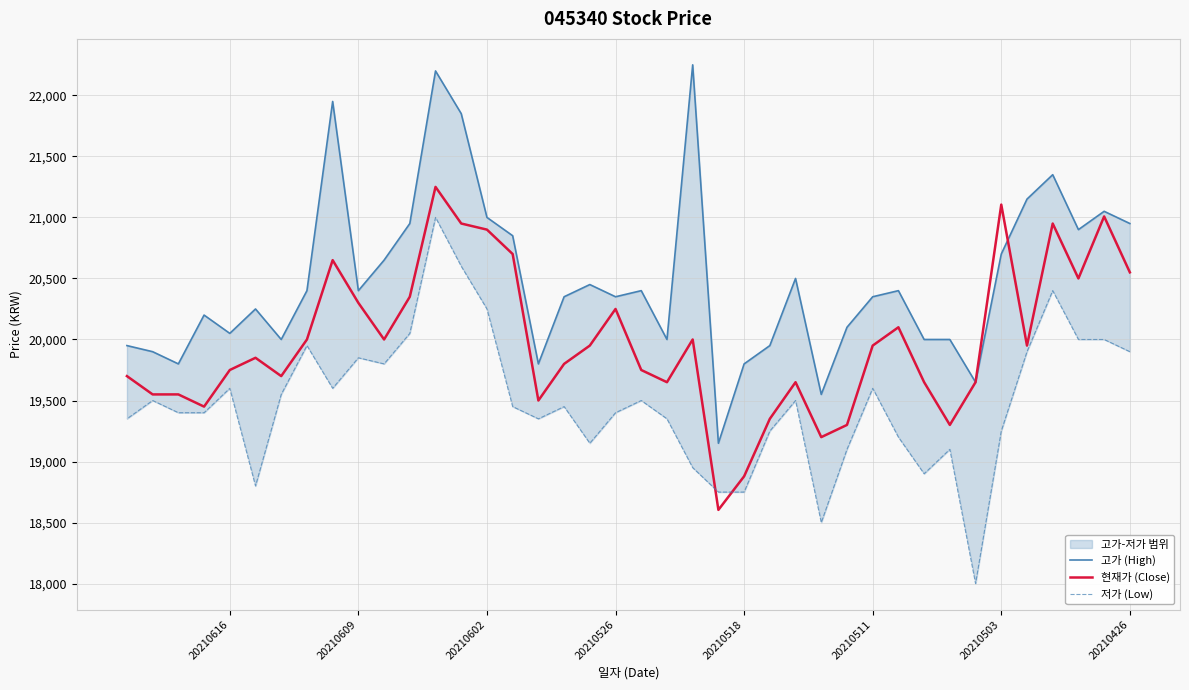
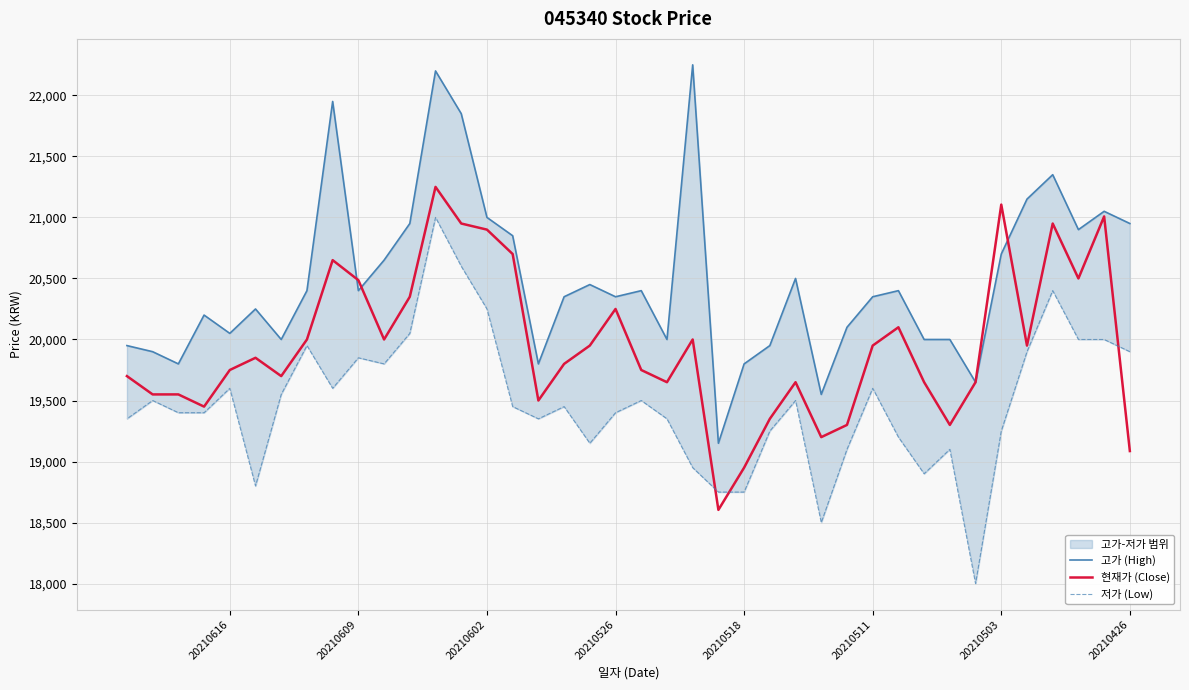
현재가 (Close), 20210609: 20,300 -> 20,490
현재가 (Close), 20210518: 18,880 -> 18,950
현재가 (Close), 20210426: 20,550 -> 19,090
